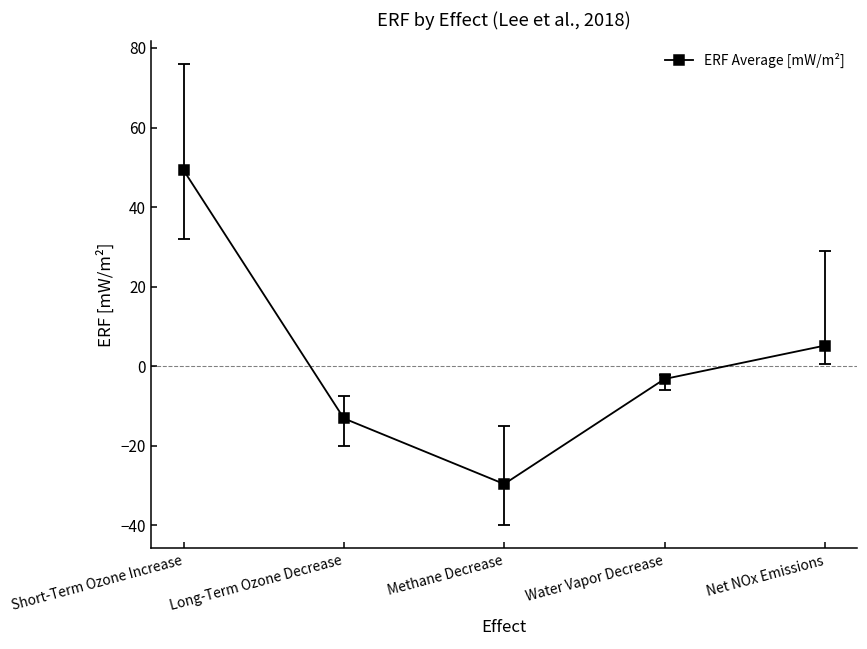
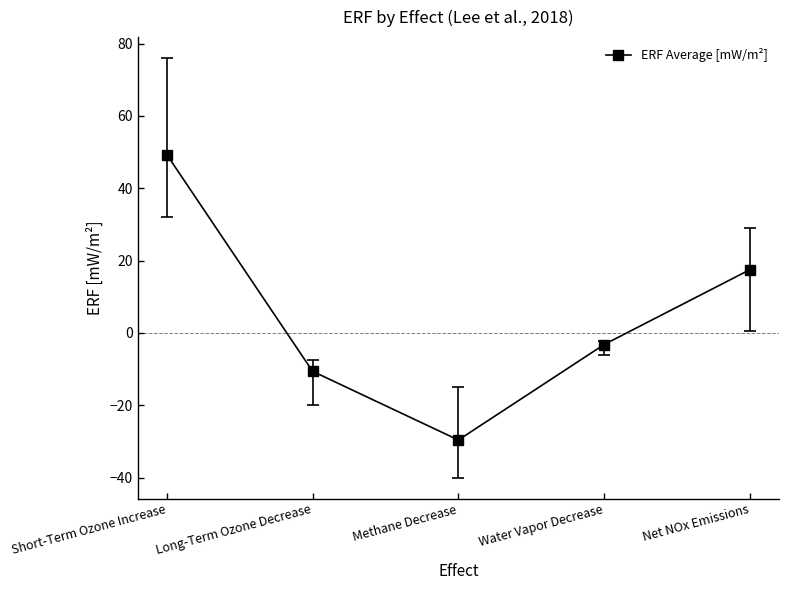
ERF Average [mW/m²], Long-Term Ozone Decrease: -13 -> -11
ERF Average [mW/m²], Net NOx Emissions: 5 -> 18
